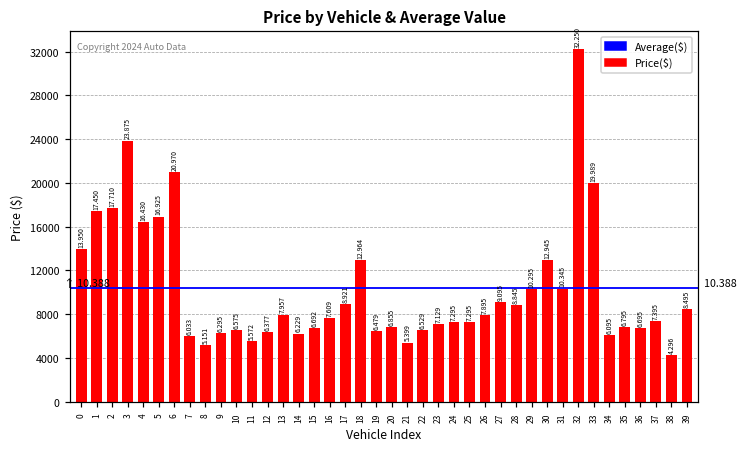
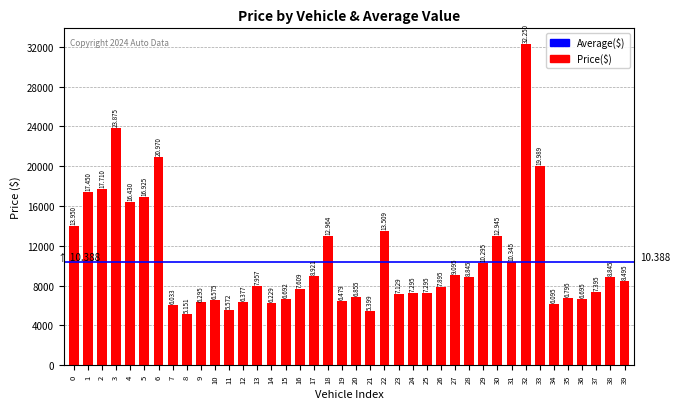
22: 6.529 -> 13.509
38: 4.296 -> 8.845
